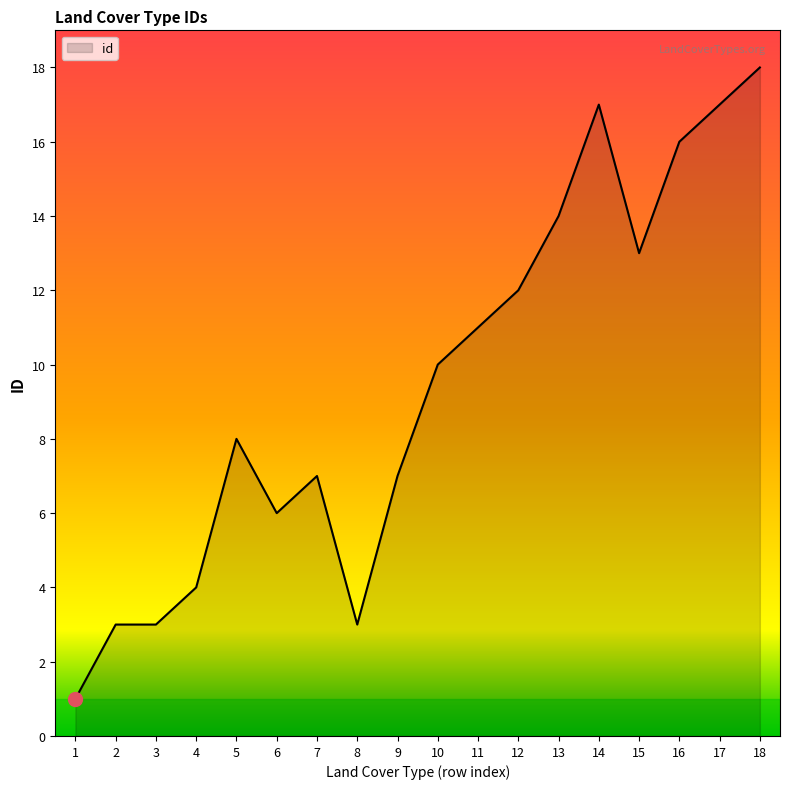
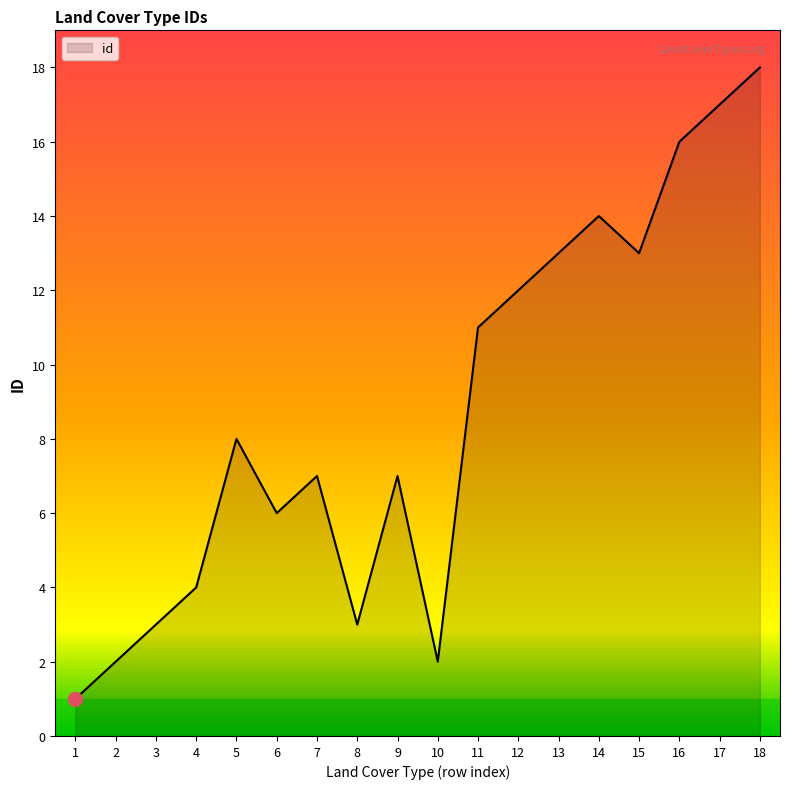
id, 2: 3 -> 2
id, 10: 10 -> 2
id, 13: 14 -> 13
id, 14: 17 -> 14
